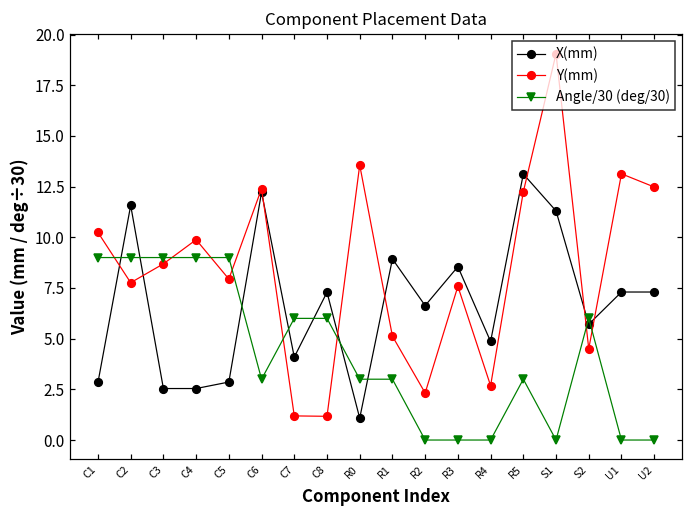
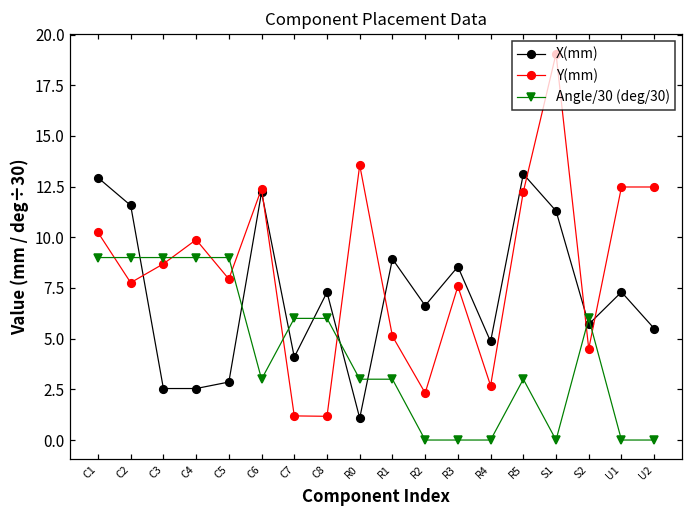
X(mm), C1: 2.8 -> 12.9
Y(mm), U1: 13.1 -> 12.5
X(mm), U2: 7.3 -> 5.5
